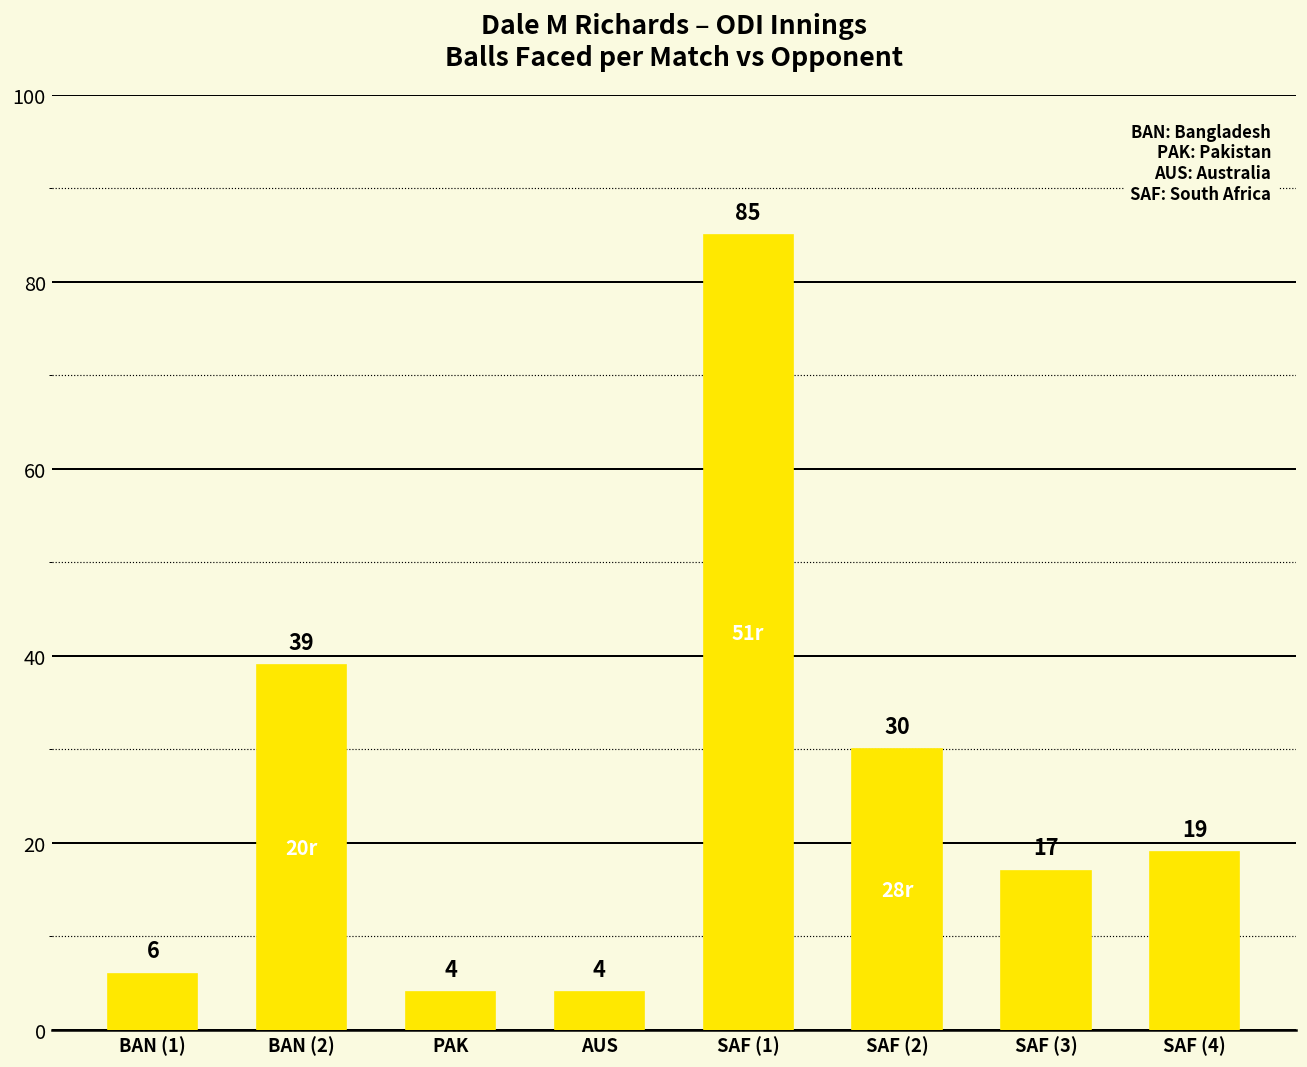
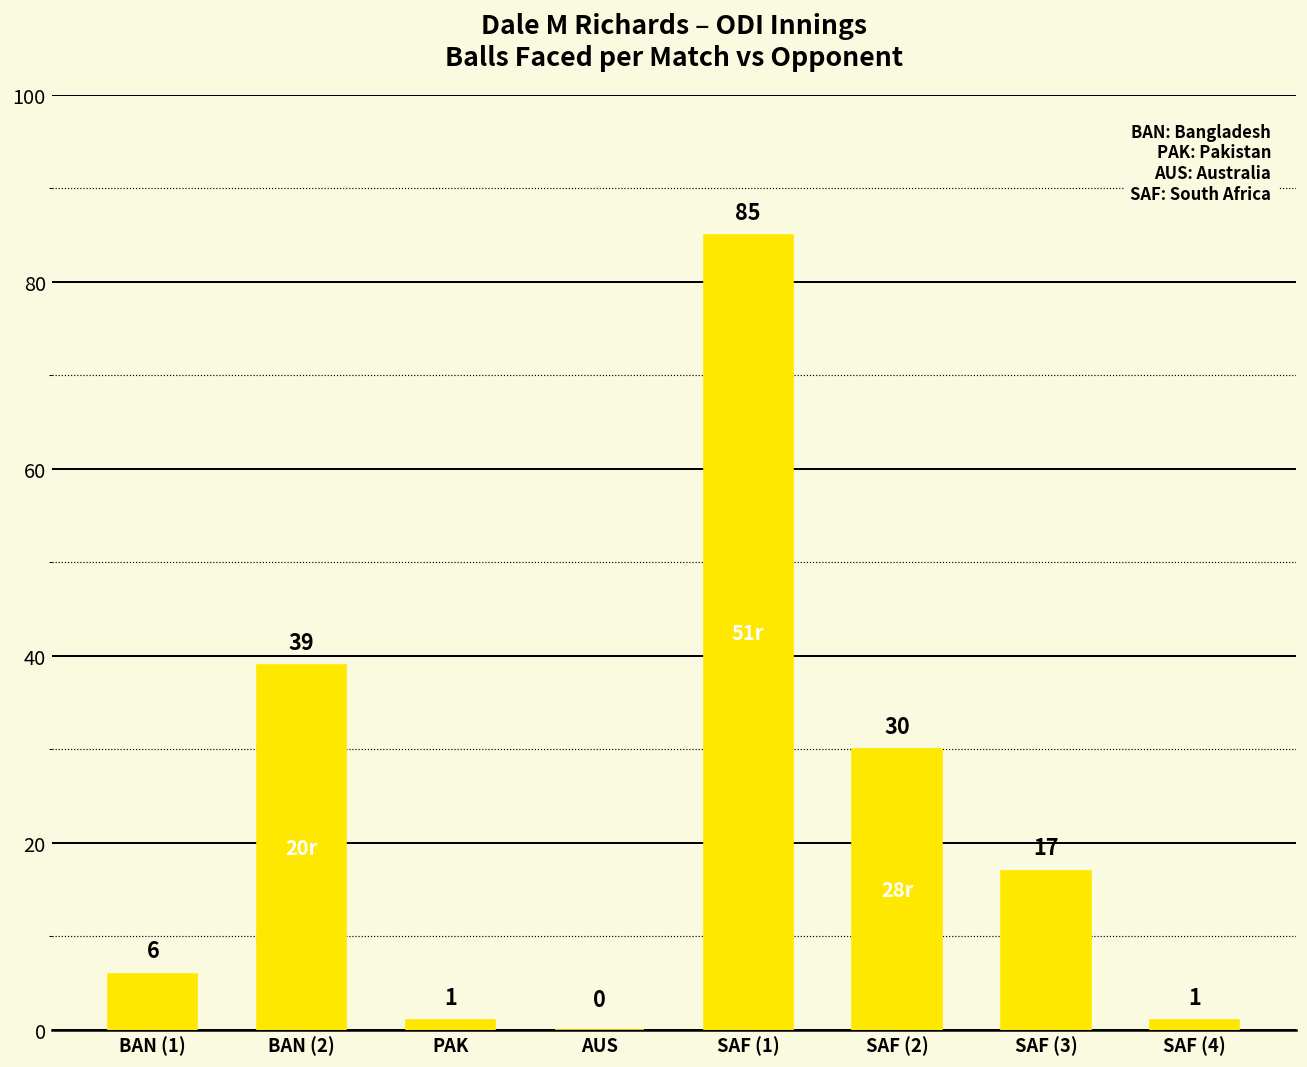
PAK: 4 -> 1
AUS: 4 -> 0
SAF (4): 19 -> 1
